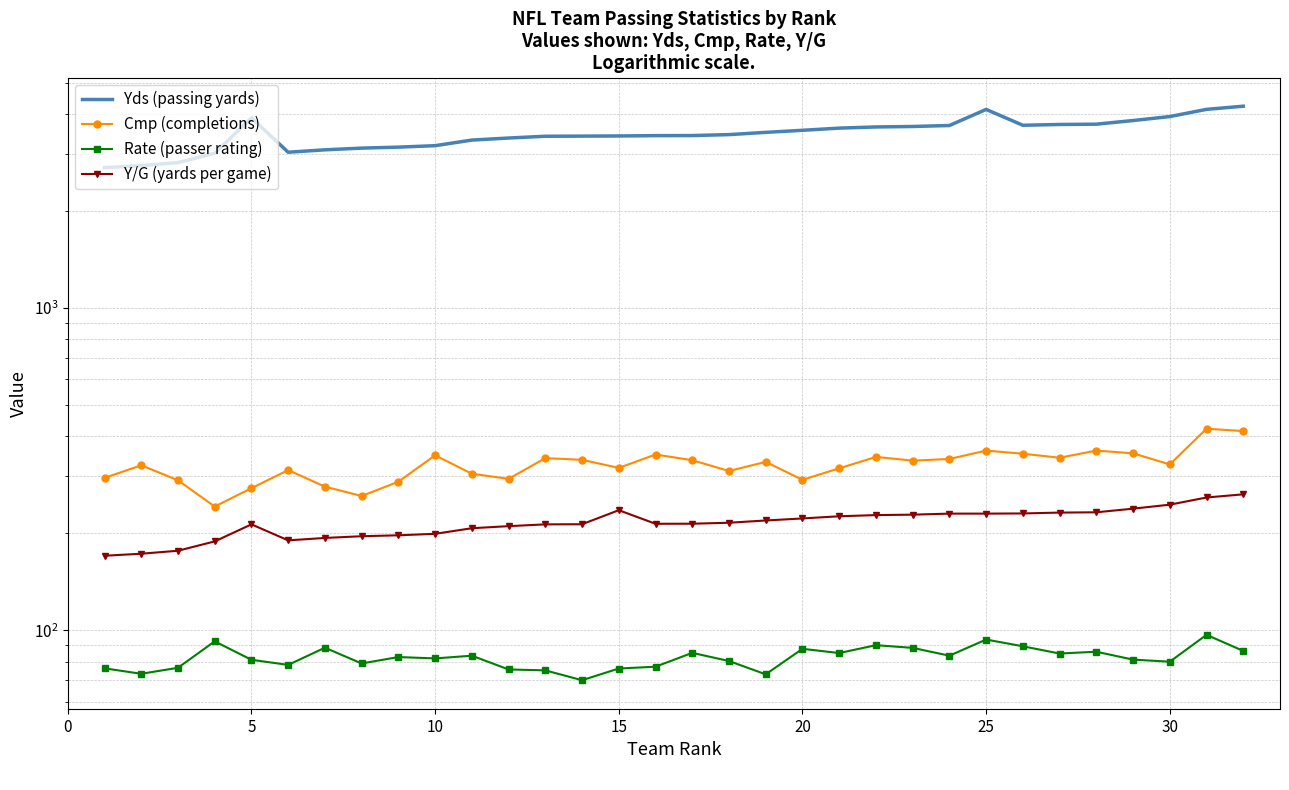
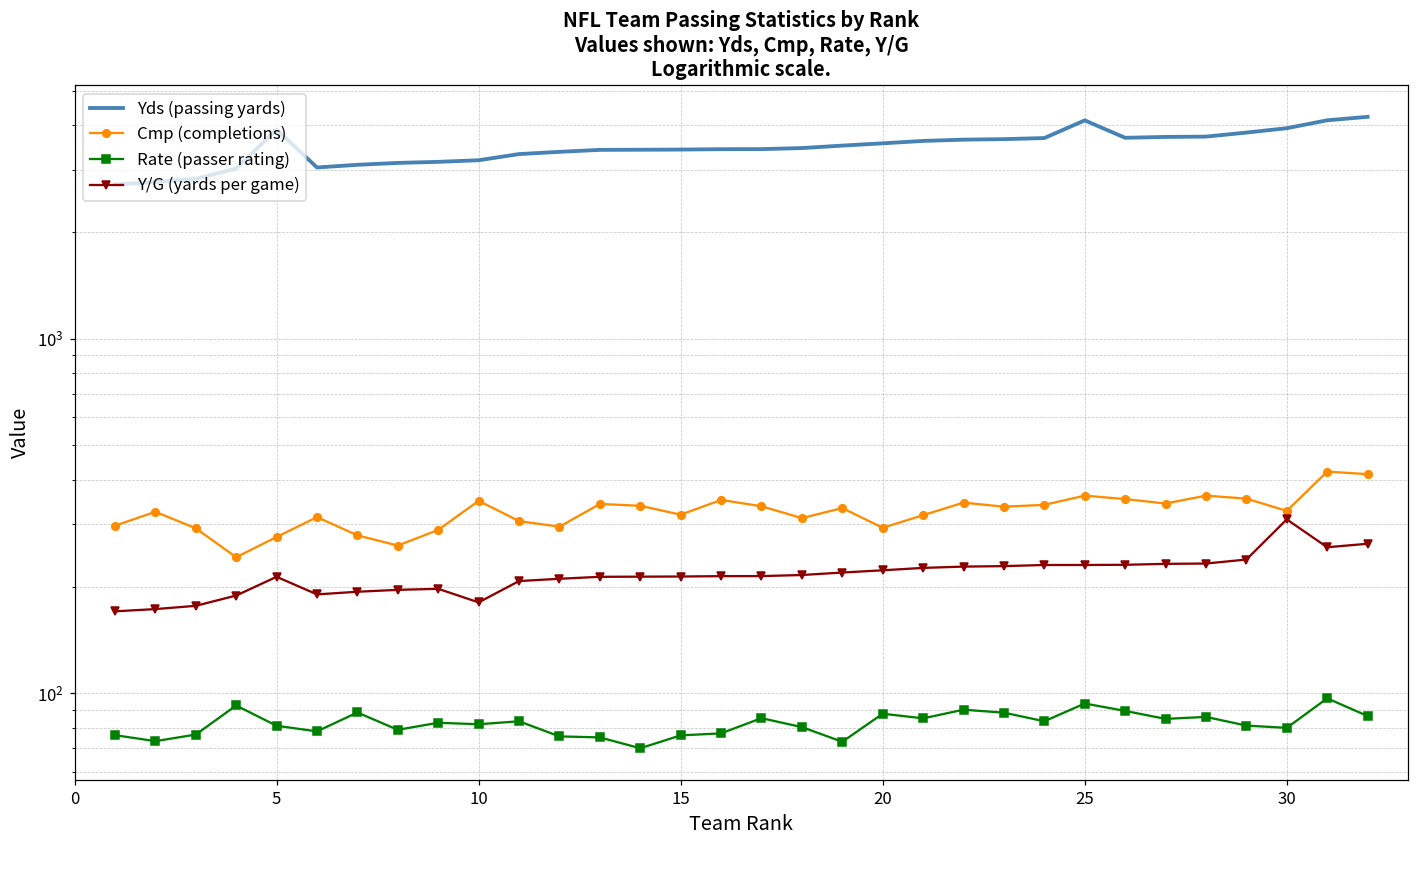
Y/G (yards per game), 10: 200 -> 180
Y/G (yards per game), 15: 240 -> 210
Y/G (yards per game), 30: 250 -> 310
